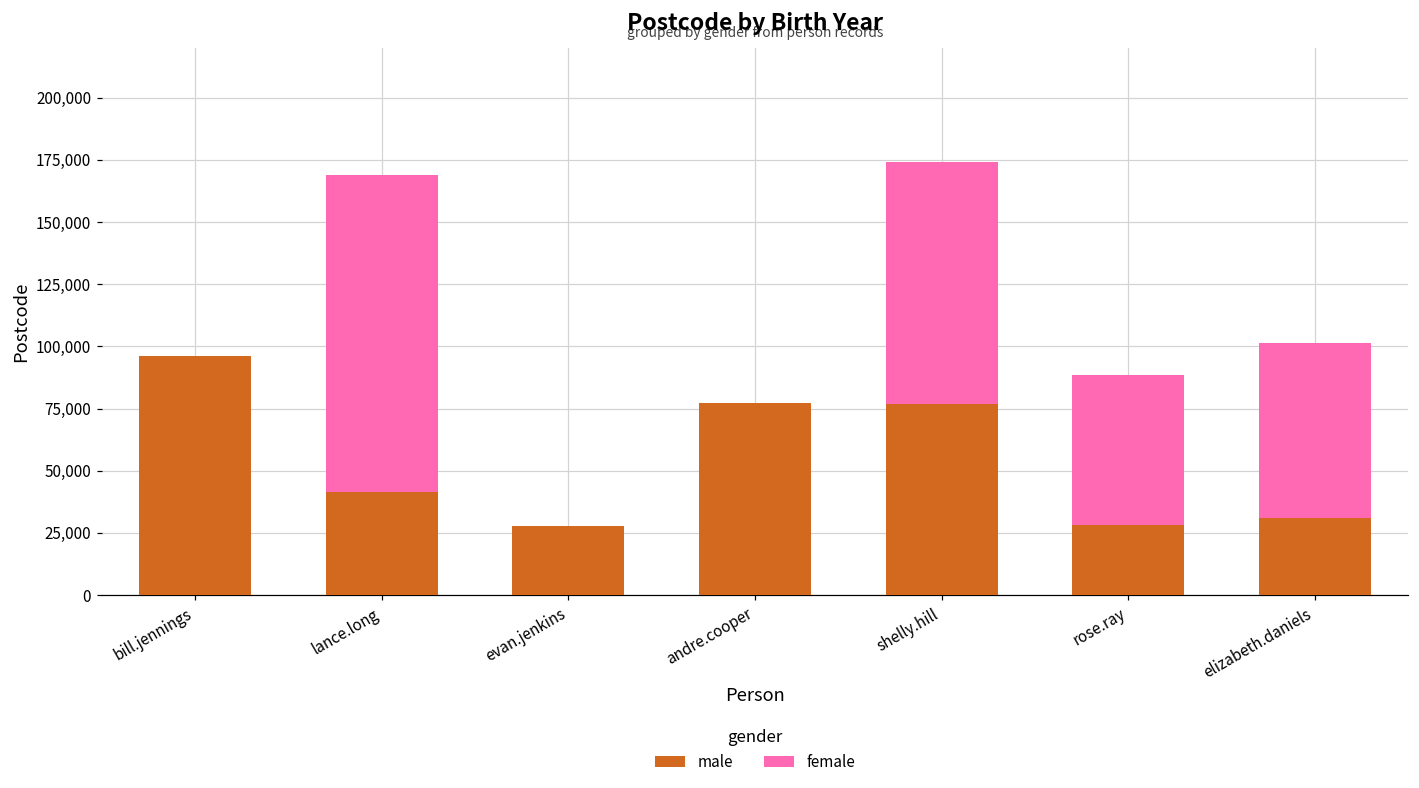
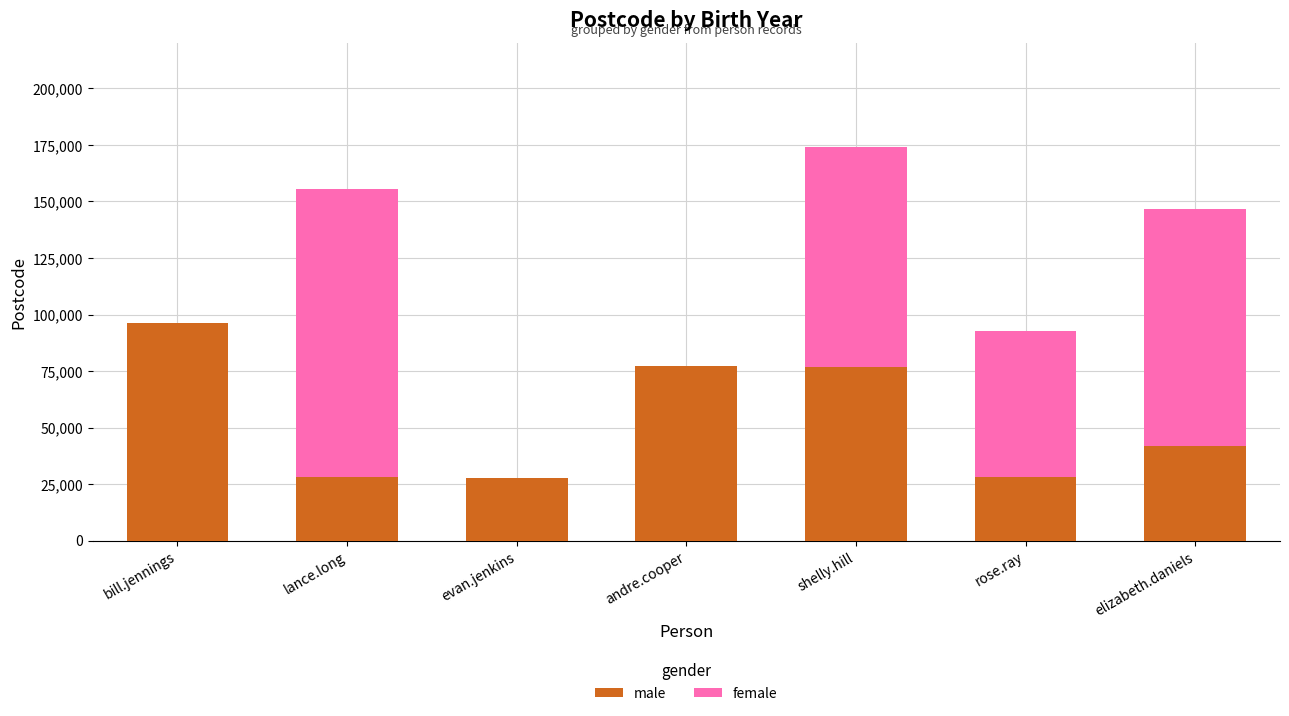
male, lance.long: 41,000 -> 28,000
female, rose.ray: 60,000 -> 64,000
male, elizabeth.daniels: 31,000 -> 42,000
female, elizabeth.daniels: 70,000 -> 105,000
